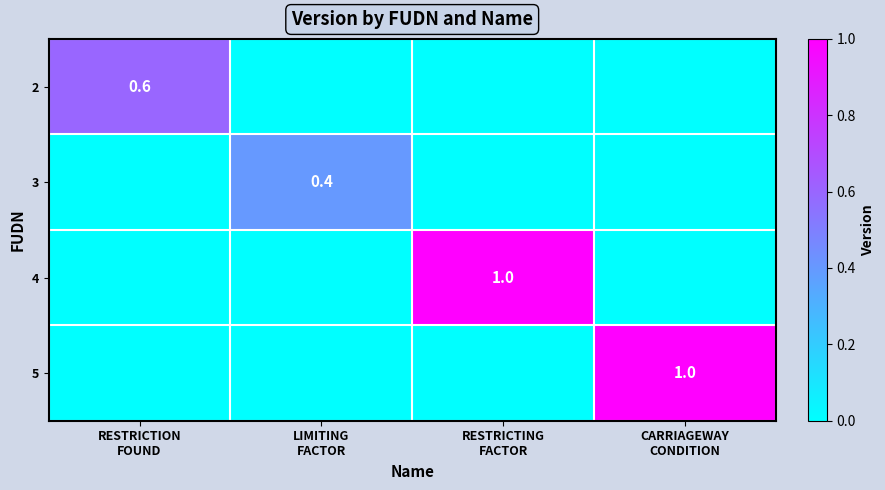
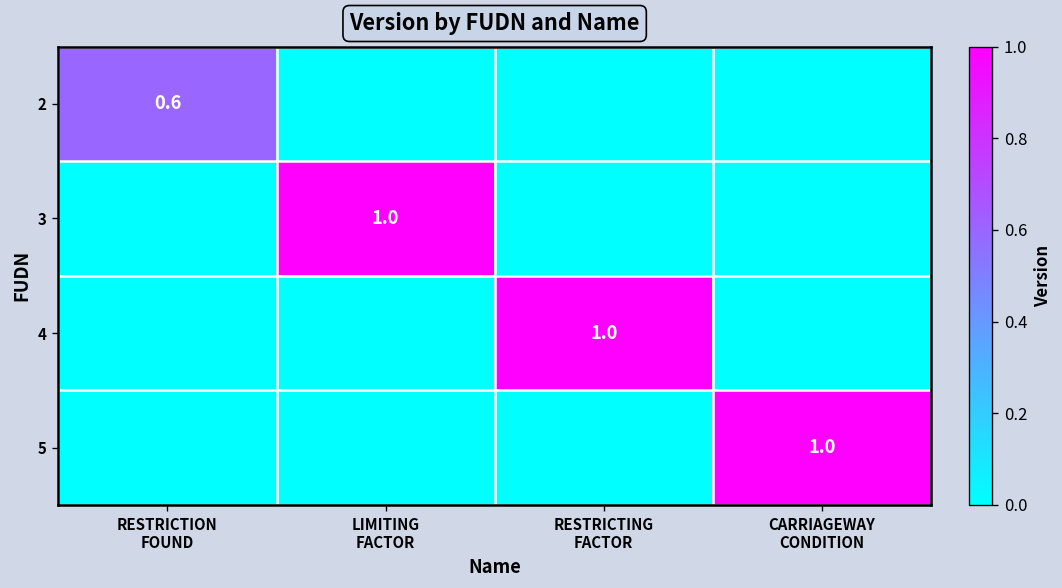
3, LIMITING FACTOR: 0.4 -> 1.0
